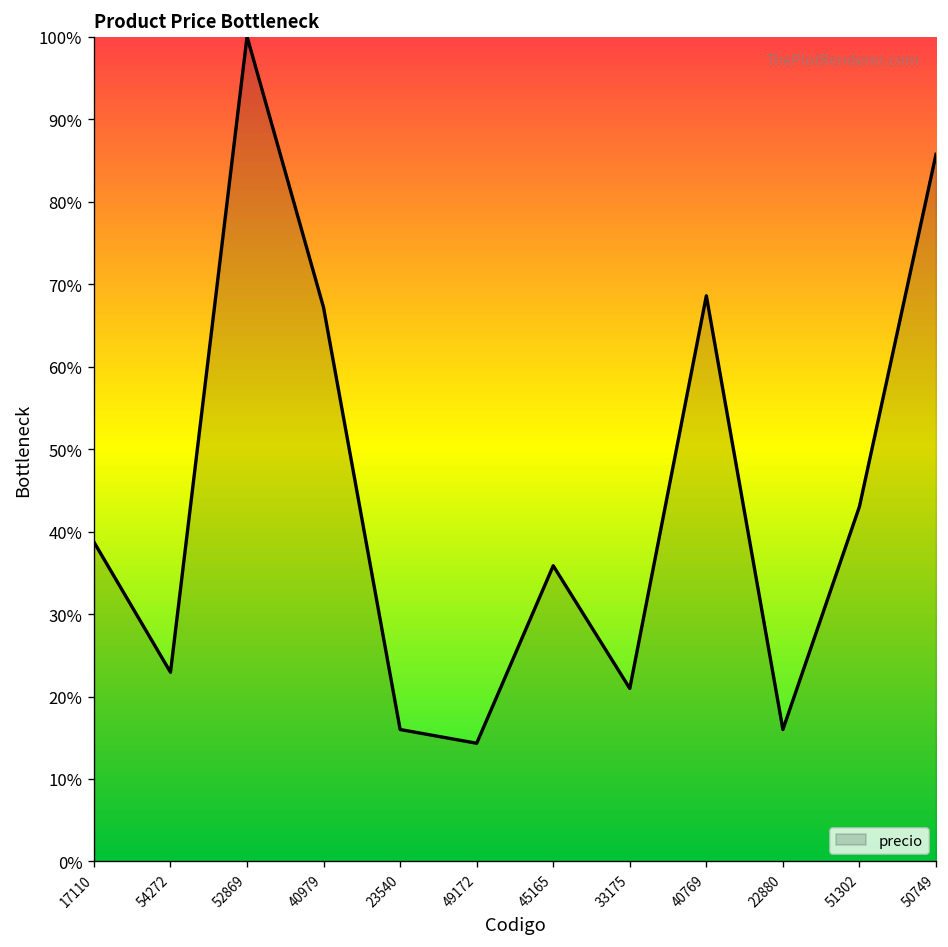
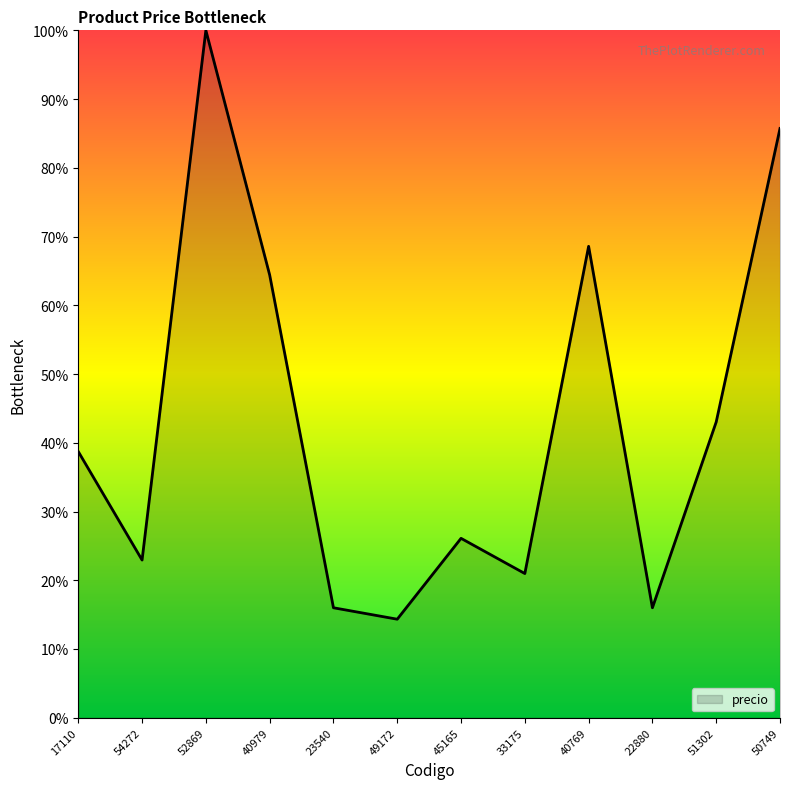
40979: 67% -> 64%
45165: 36% -> 26%
